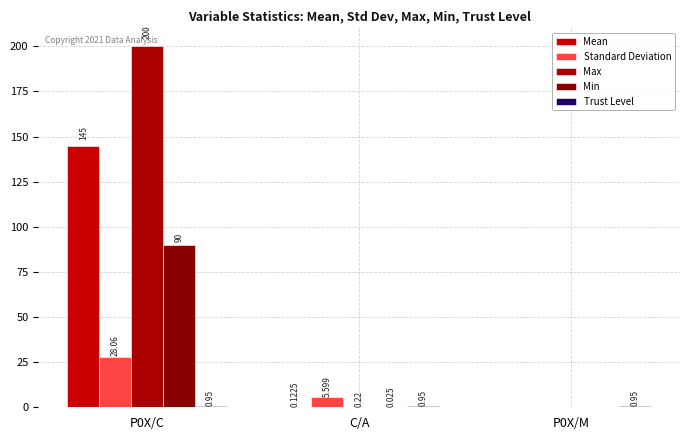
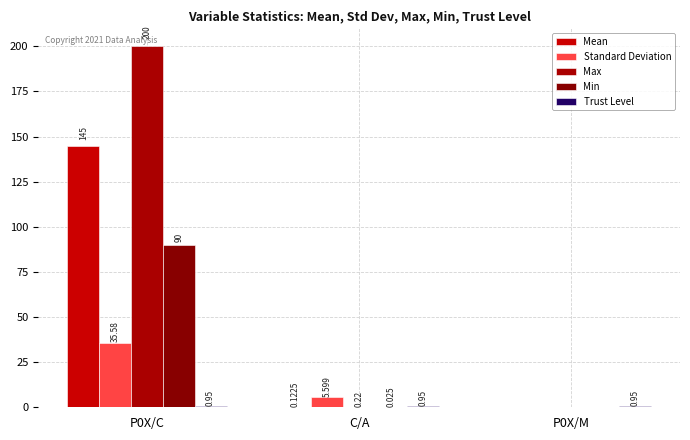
Standard Deviation, P0X/C: 28.06 -> 35.58
